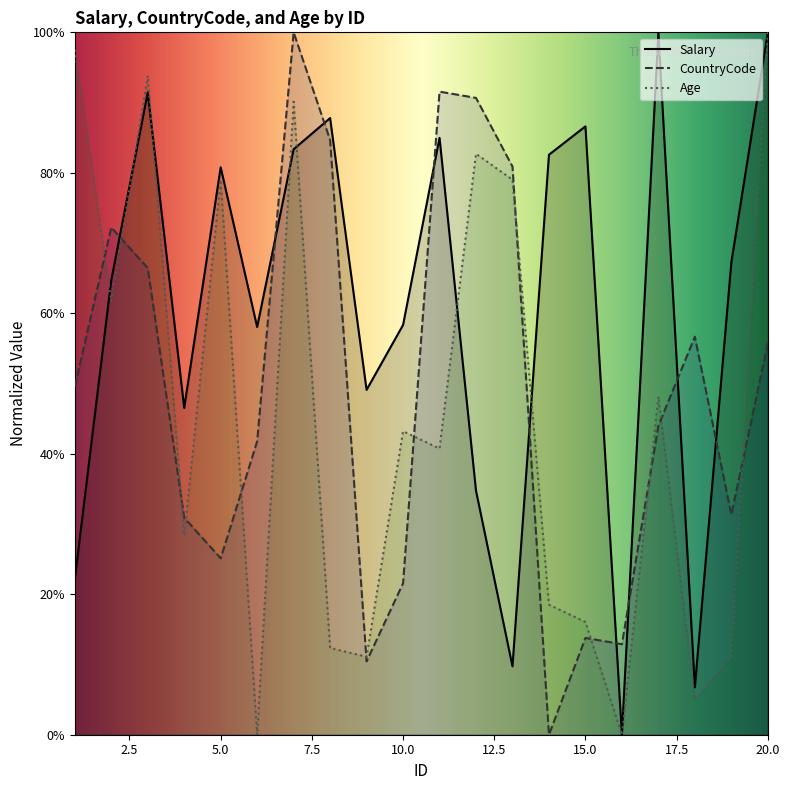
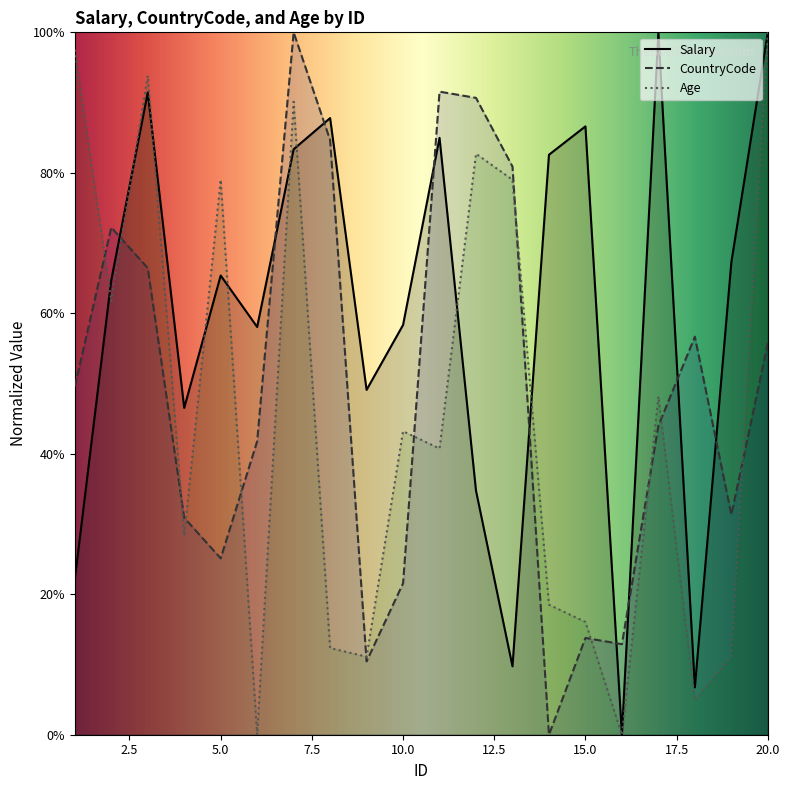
Salary, 5.0: 81% -> 65%
